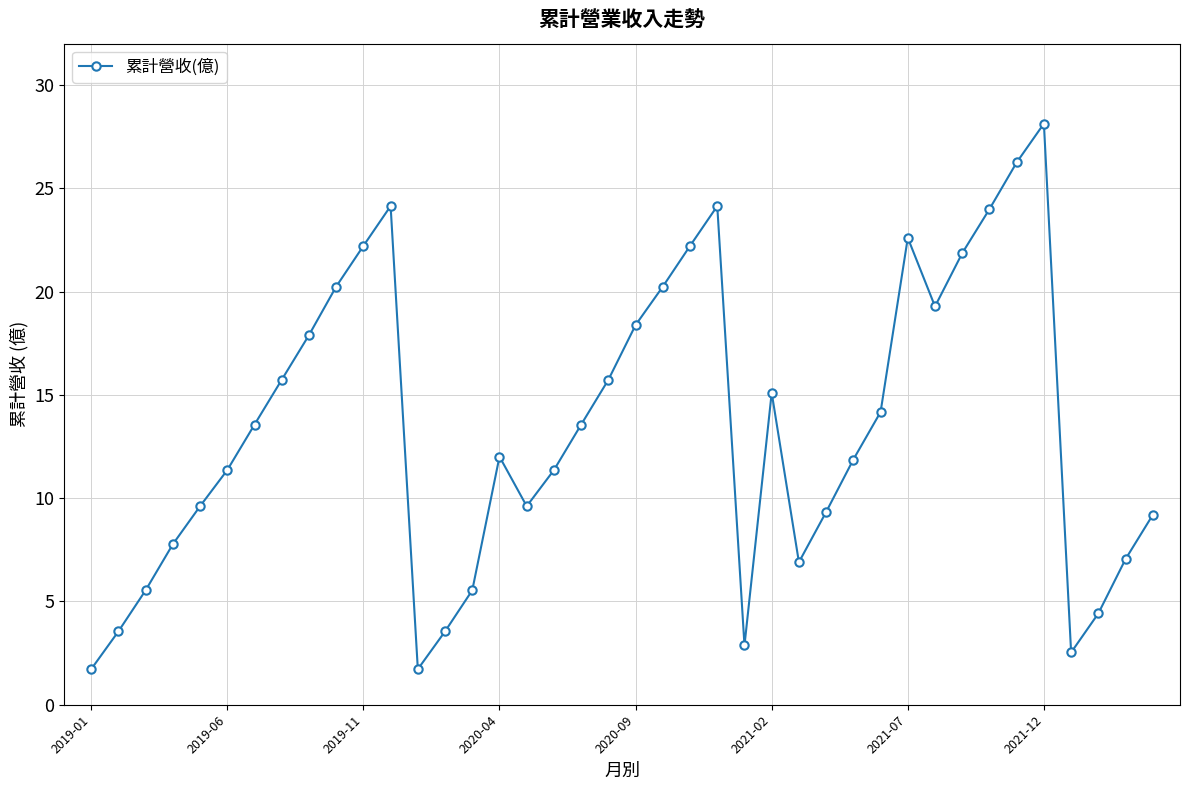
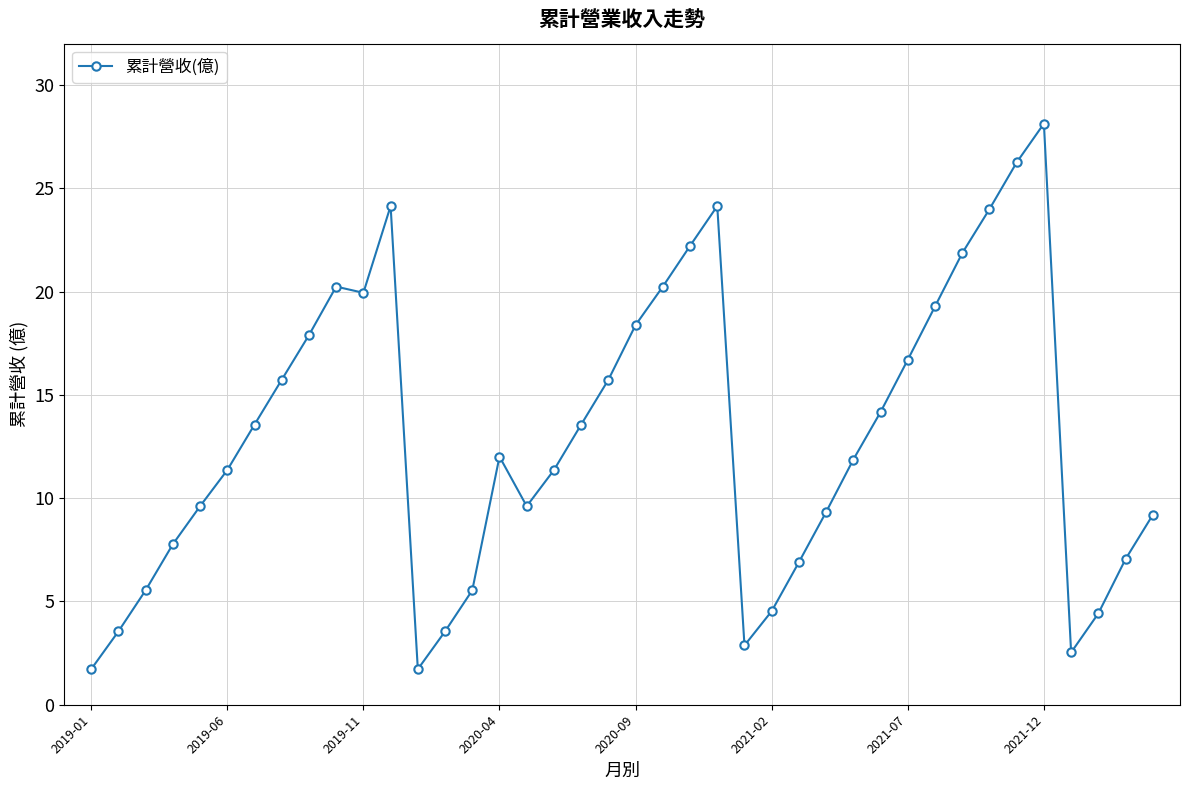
2019-11: 22.2 -> 19.9
2021-02: 15.1 -> 4.5
2021-07: 22.6 -> 16.7
